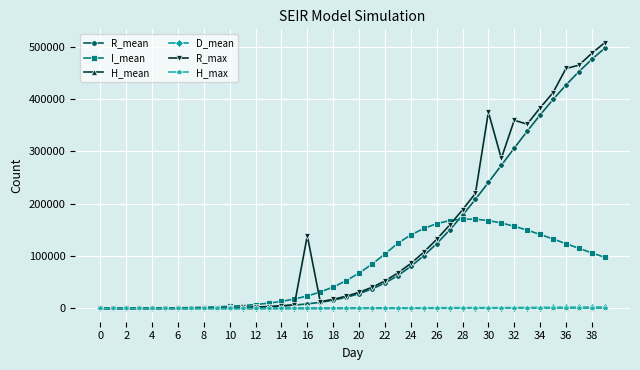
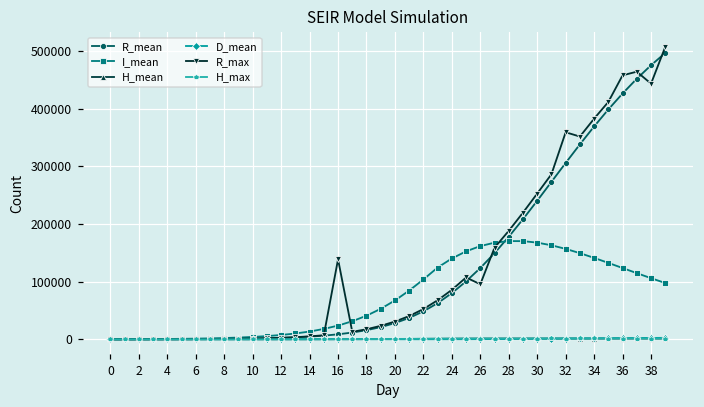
R_max, 26: 130000 -> 100000
R_max, 30: 370000 -> 250000
R_max, 38: 490000 -> 440000
